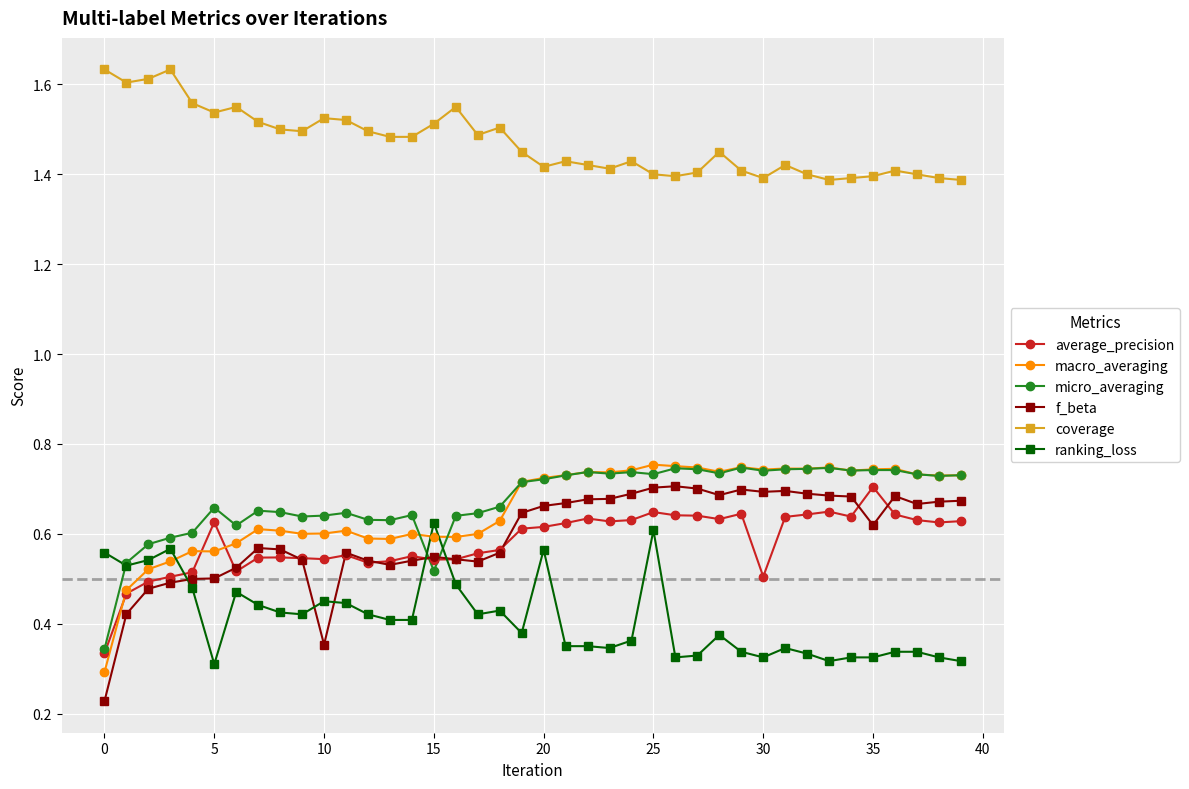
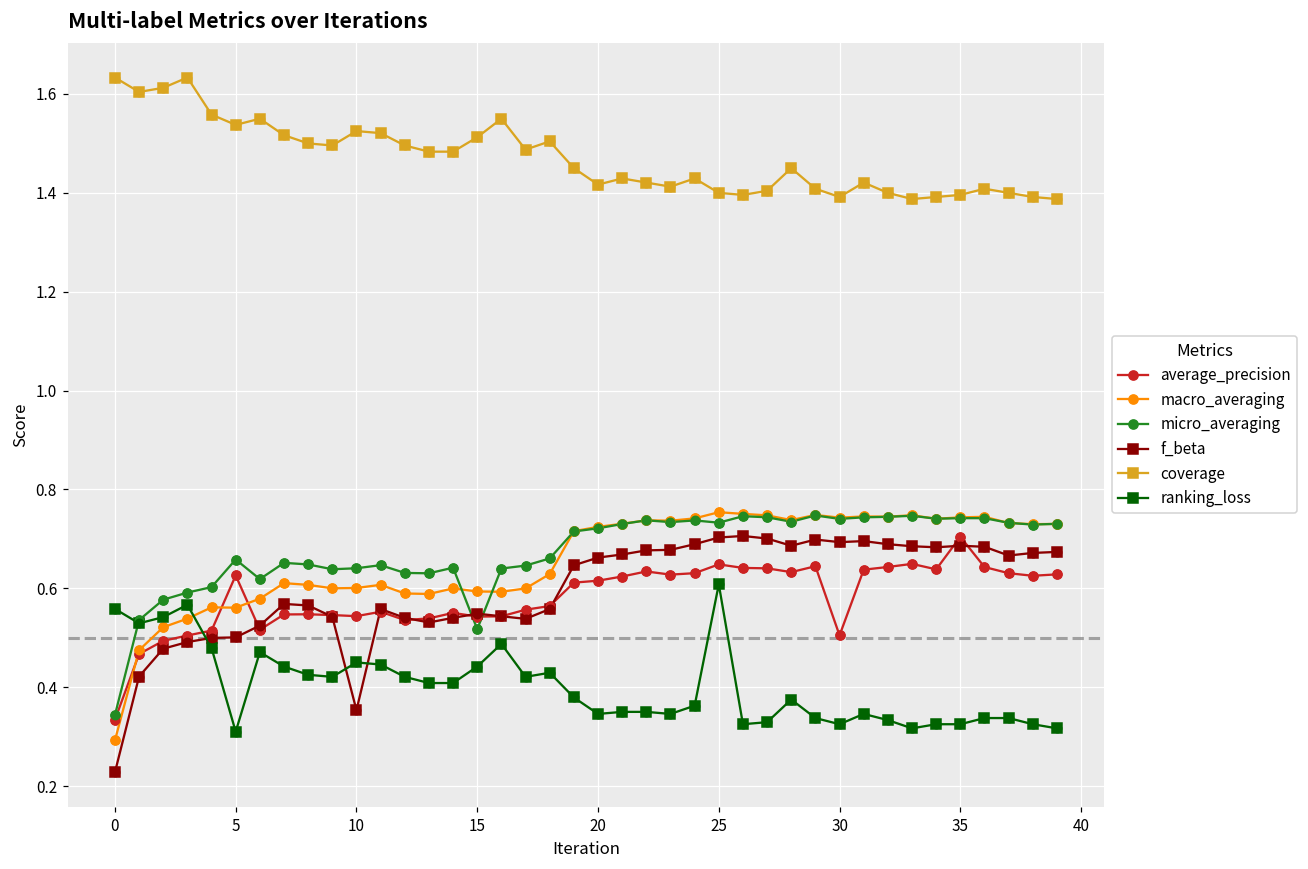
ranking_loss, 15: 0.62 -> 0.44
ranking_loss, 20: 0.56 -> 0.35
f_beta, 35: 0.62 -> 0.69
